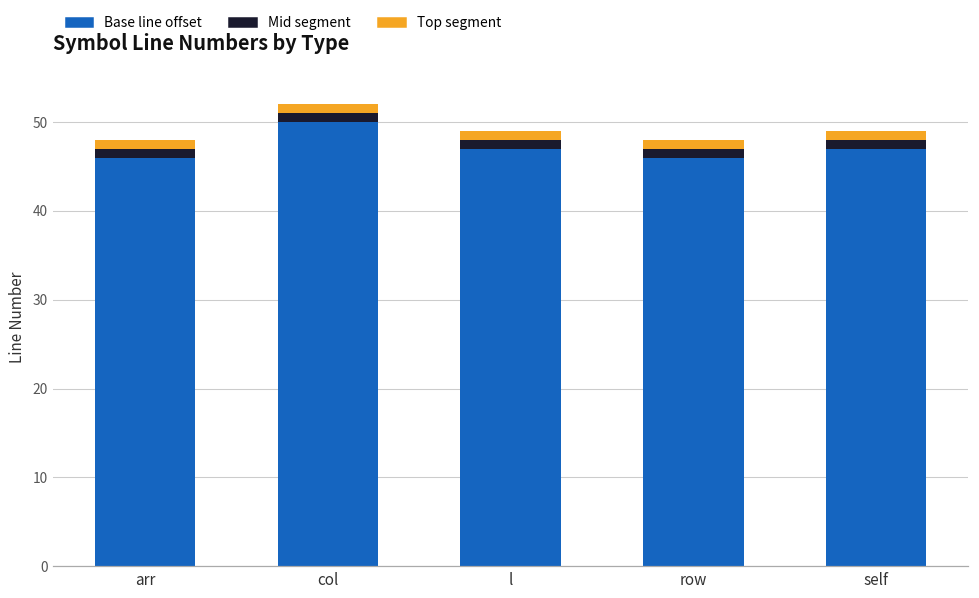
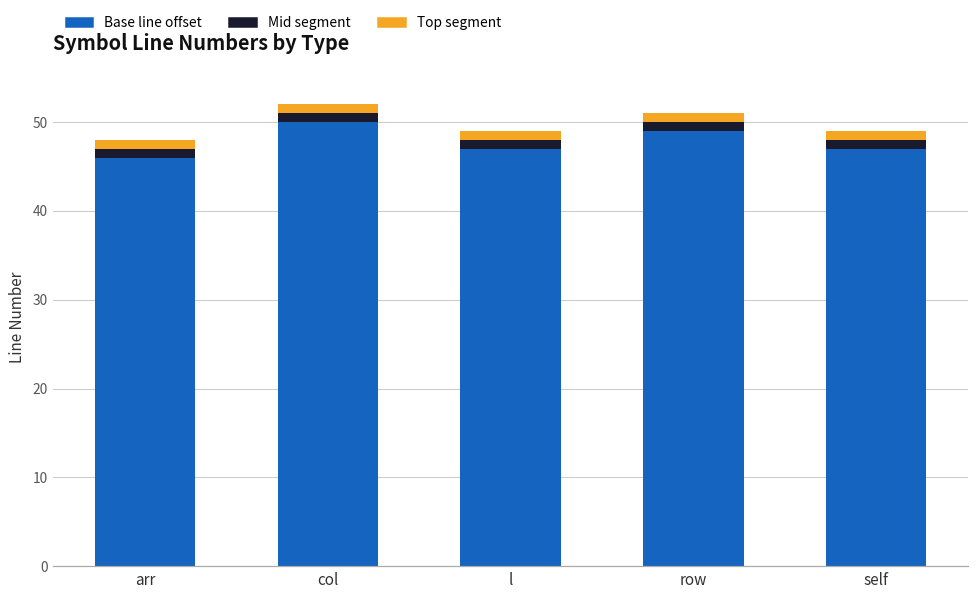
Base line offset, row: 46 -> 49
